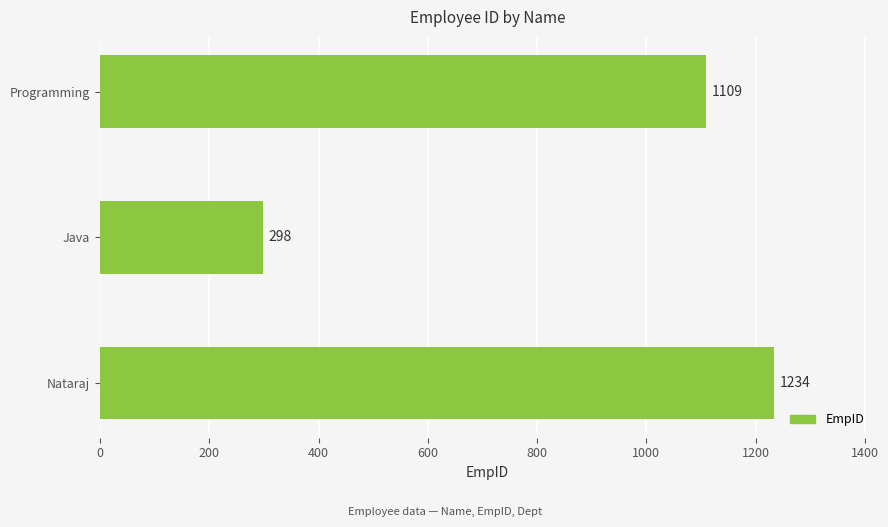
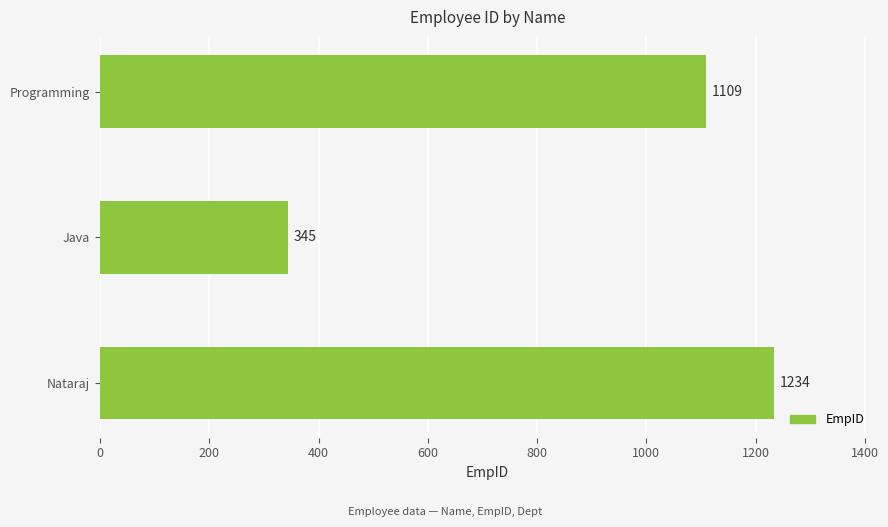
Java: 298 -> 345
